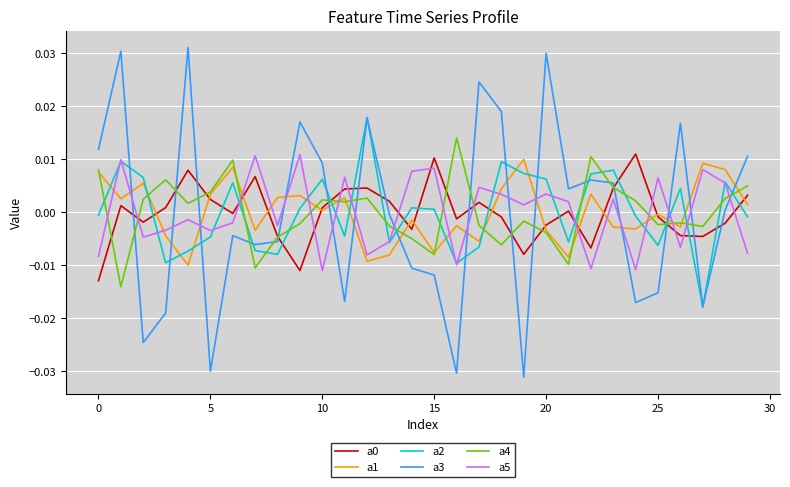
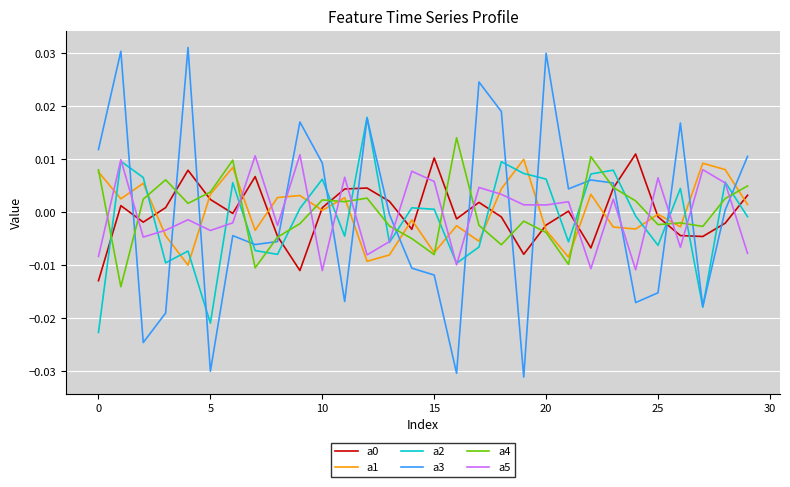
a2, 0: -0.001 -> -0.023
a2, 5: -0.005 -> -0.021
a5, 15: 0.008 -> 0.006
a5, 20: 0.003 -> 0.001
